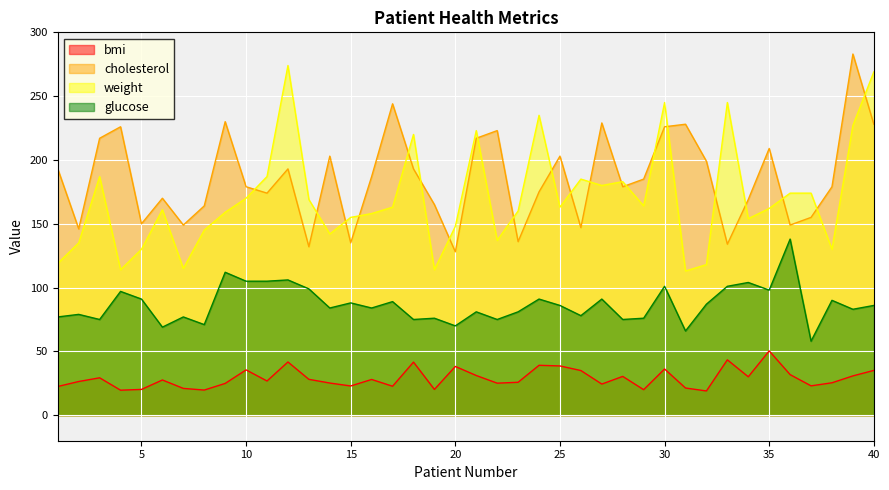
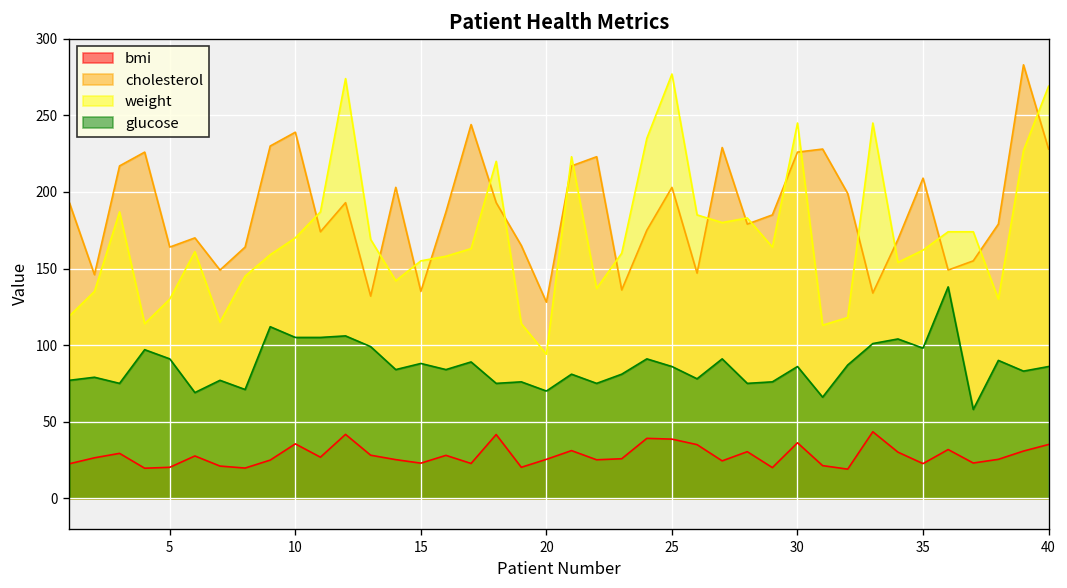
cholesterol, 5: 150 -> 164
cholesterol, 10: 179 -> 239
bmi, 20: 38 -> 25
weight, 20: 148 -> 94
weight, 25: 163 -> 277
glucose, 30: 101 -> 86
bmi, 35: 50 -> 23
